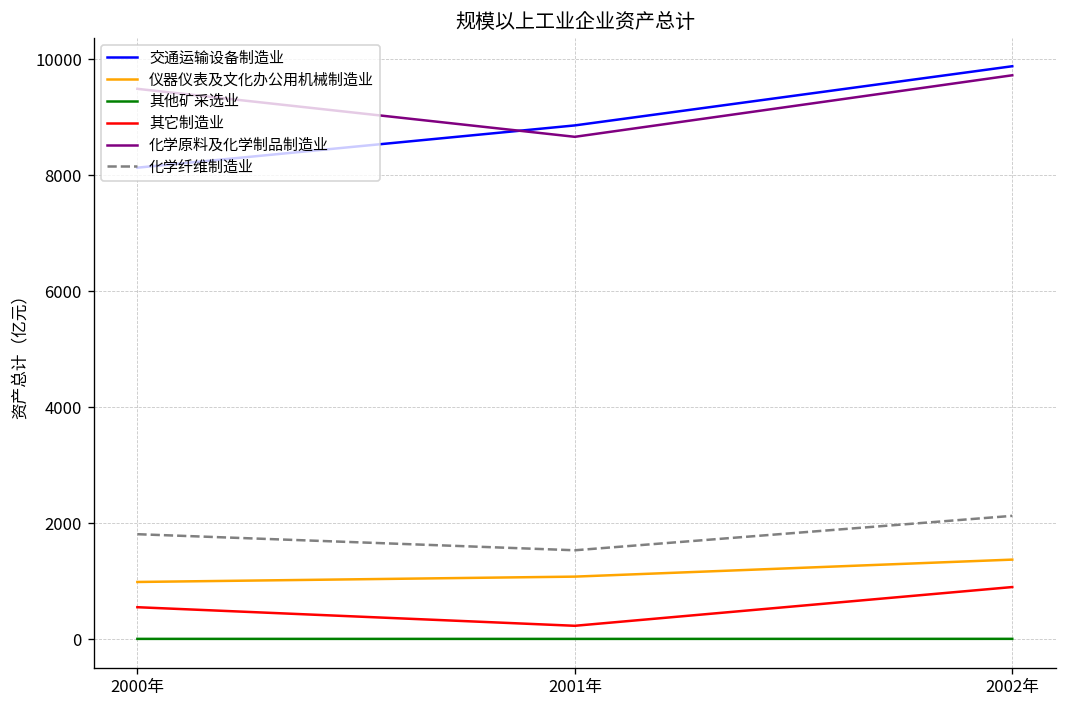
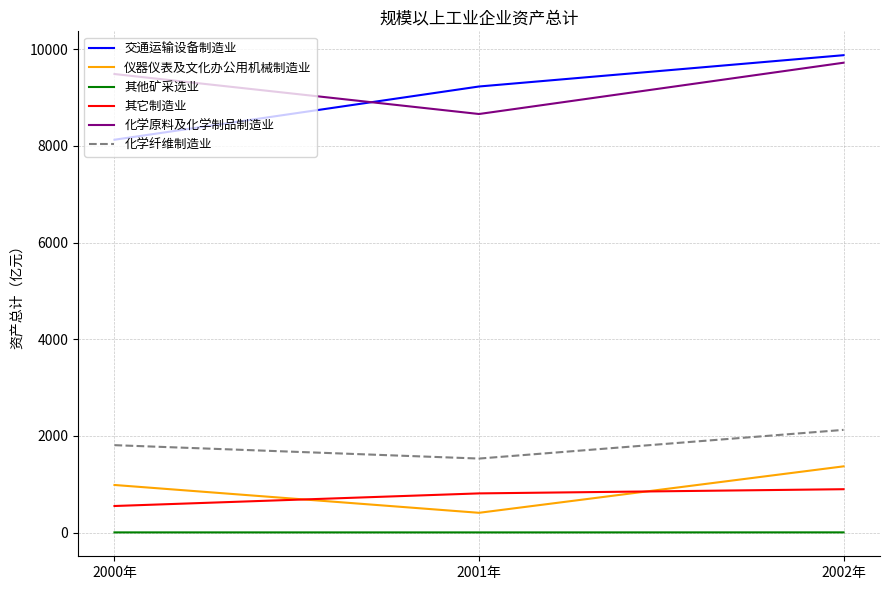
交通运输设备制造业, 2001年: 8900 -> 9200
仪器仪表及文化办公用机械制造业, 2001年: 1100 -> 400
其它制造业, 2001年: 200 -> 800
